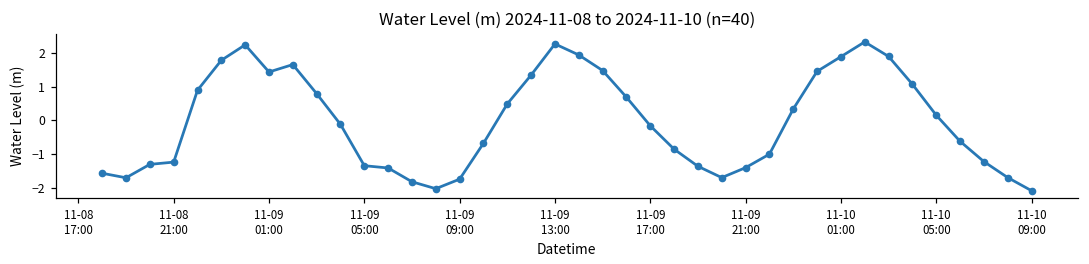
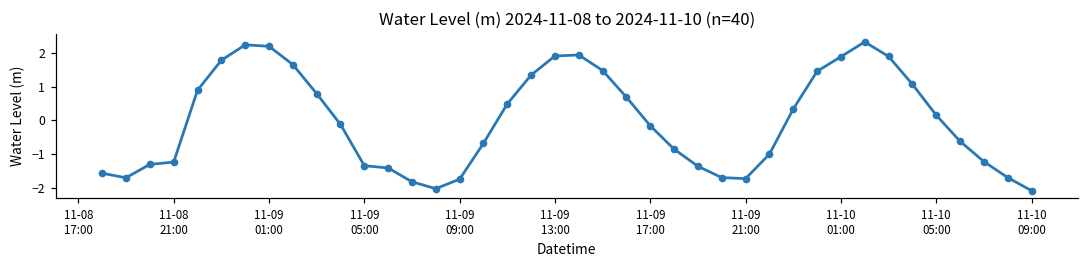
11-09 01:00: 1.4 -> 2.2
11-09 13:00: 2.3 -> 1.9
11-09 21:00: -1.4 -> -1.7
